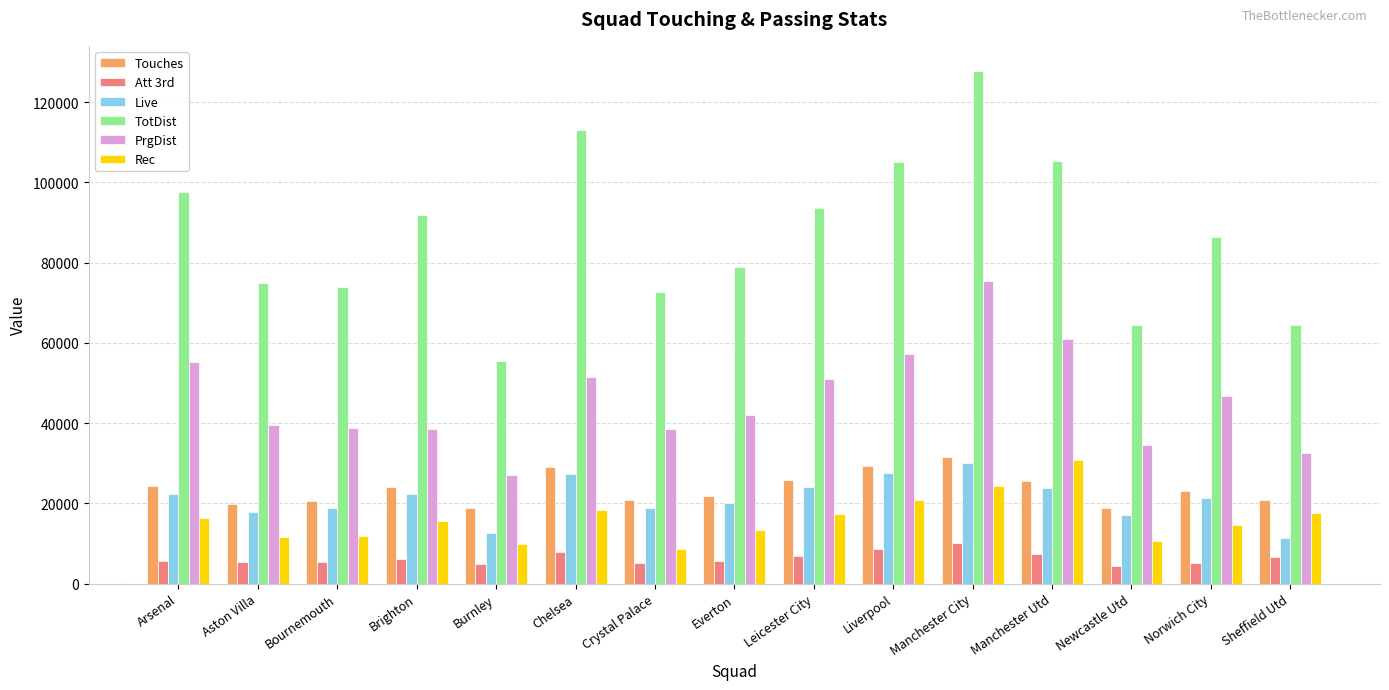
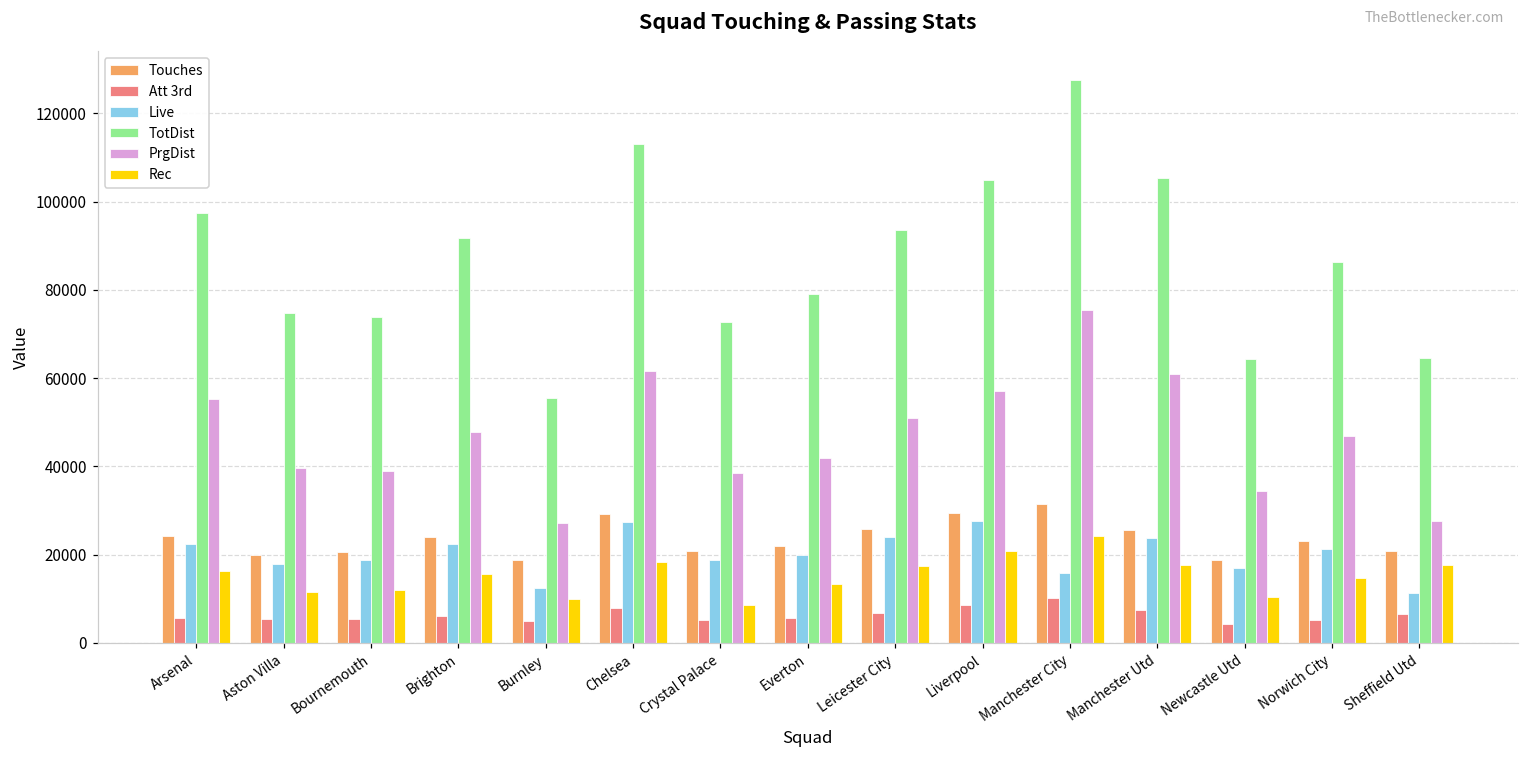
PrgDist, Brighton: 38000 -> 48000
PrgDist, Chelsea: 51000 -> 62000
Live, Manchester City: 30000 -> 16000
Rec, Manchester Utd: 31000 -> 18000
PrgDist, Sheffield Utd: 33000 -> 28000
